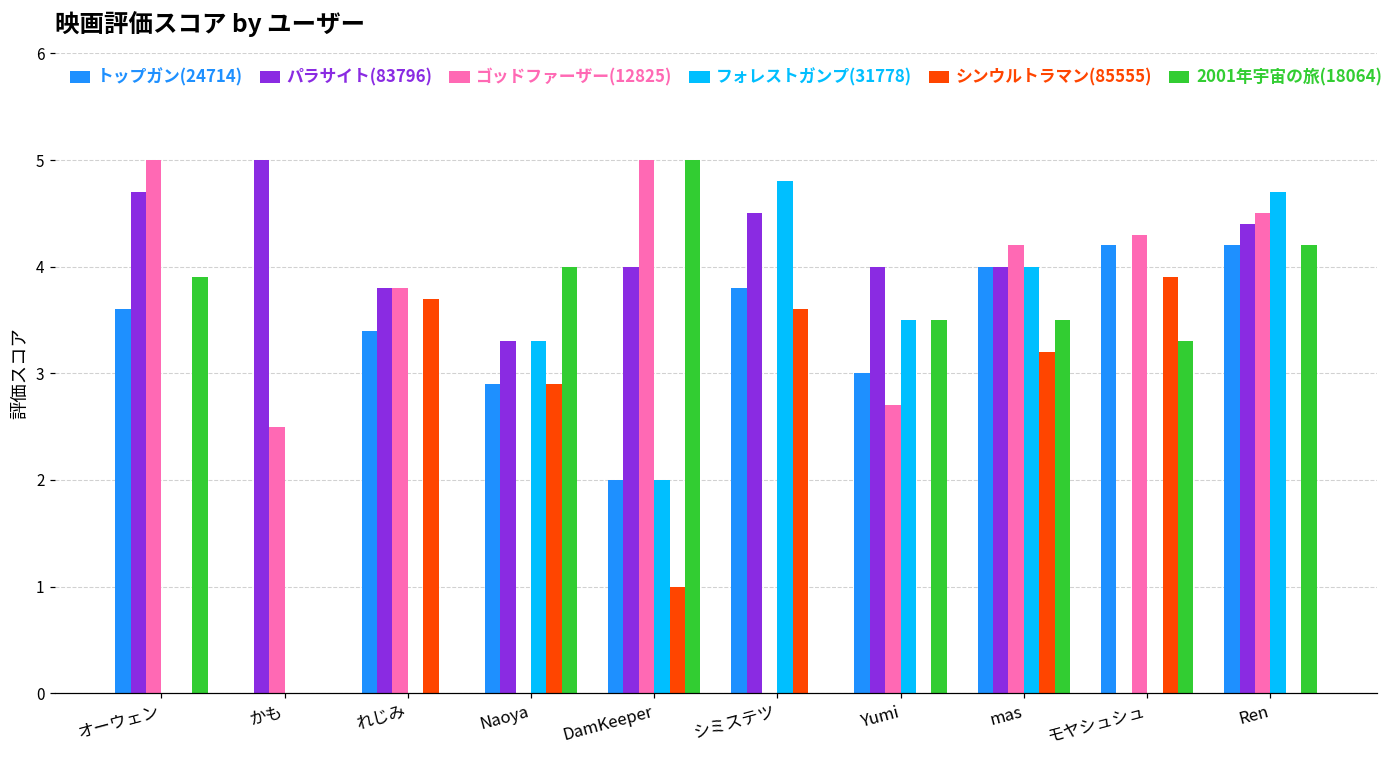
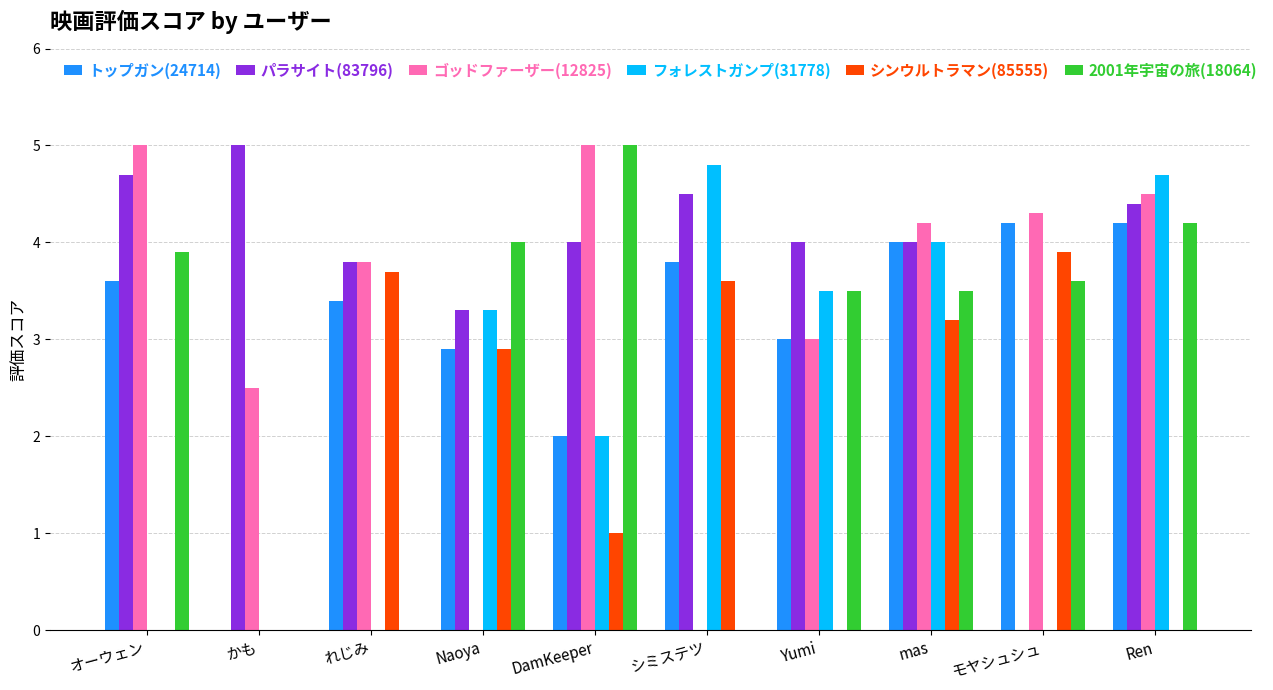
ゴッドファーザー(12825), Yumi: 2.7 -> 3.0
2001年宇宙の旅(18064), モヤシュシュ: 3.3 -> 3.6
